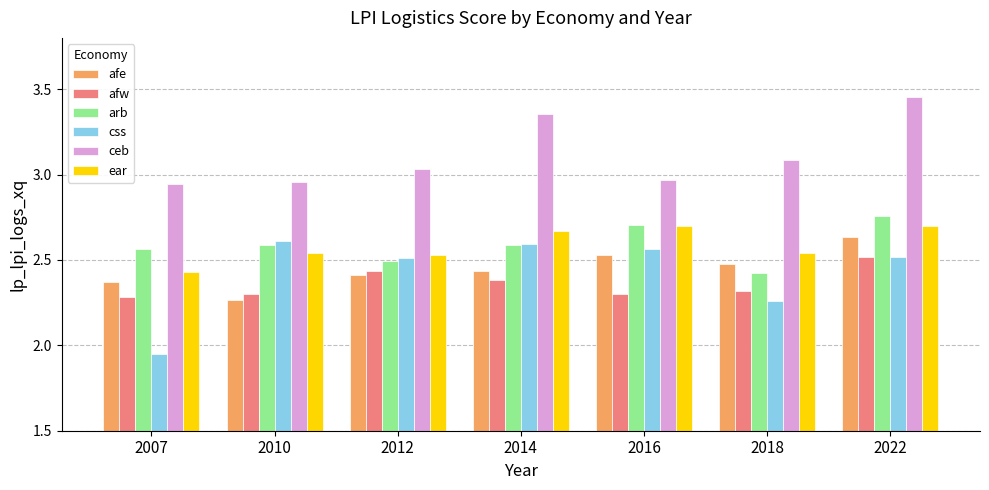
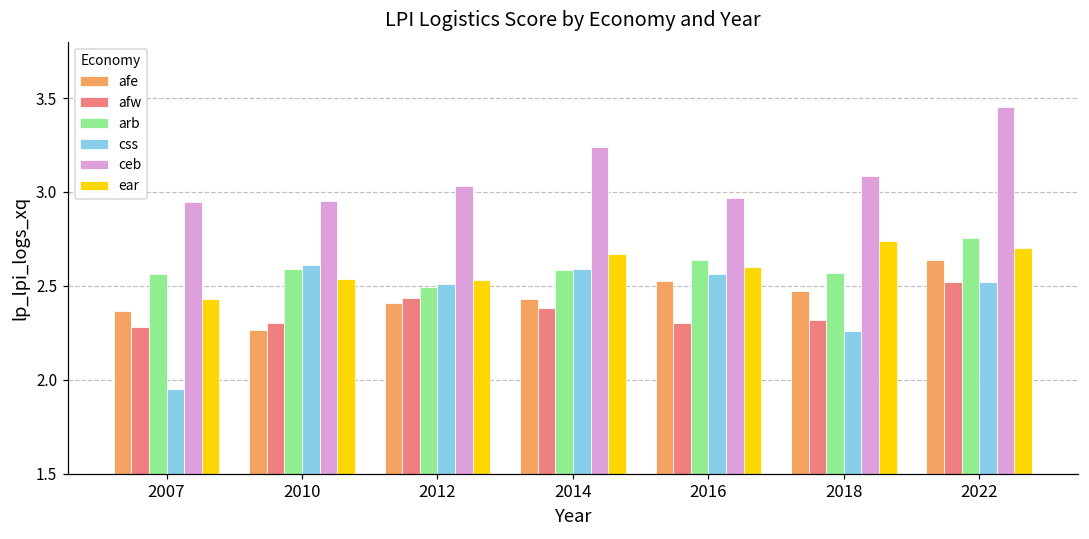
ceb, 2014: 3.36 -> 3.24
arb, 2016: 2.70 -> 2.64
ear, 2016: 2.70 -> 2.60
arb, 2018: 2.42 -> 2.57
ear, 2018: 2.54 -> 2.74
